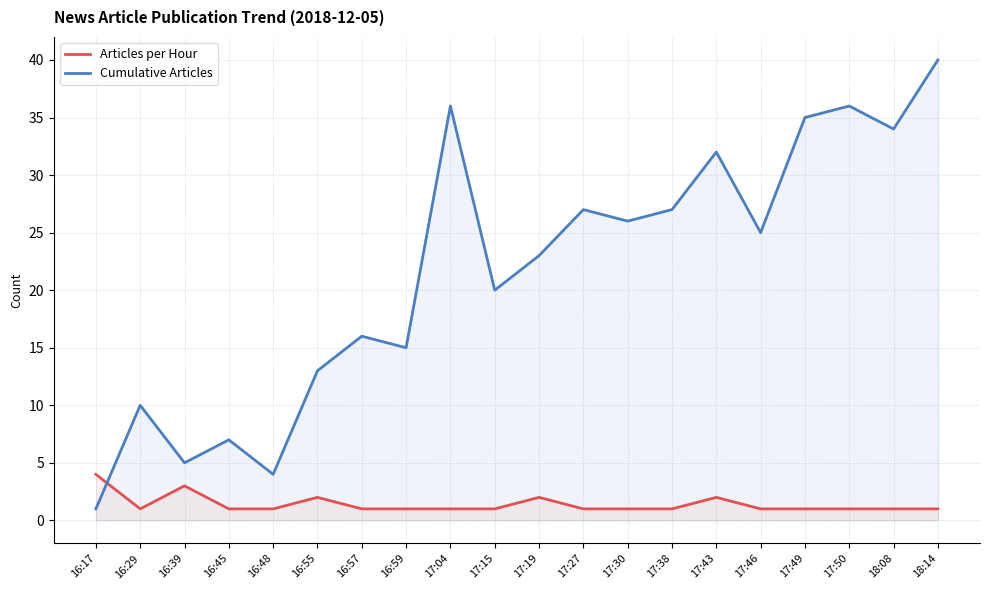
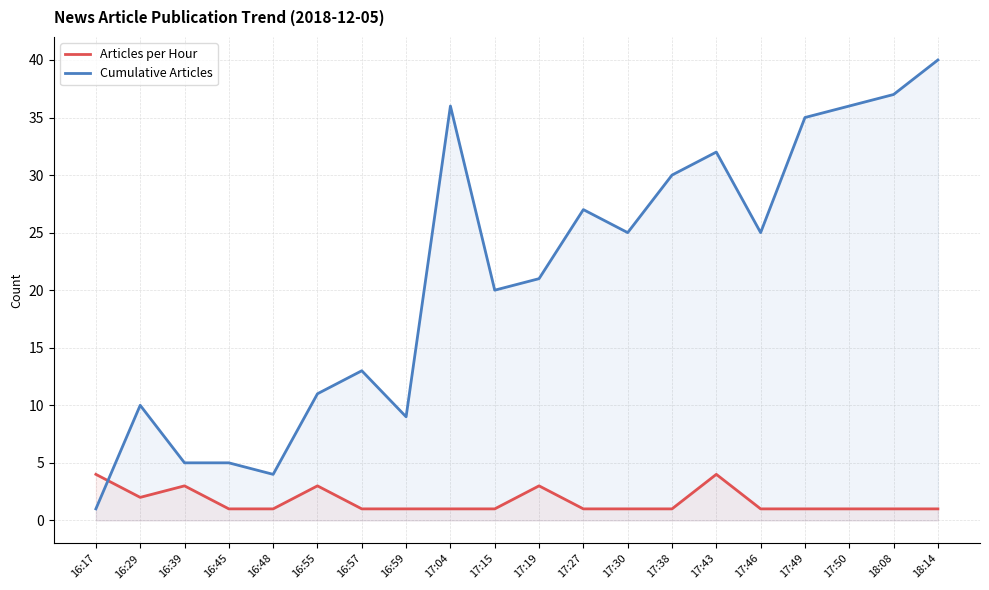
Articles per Hour, 16:29: 1 -> 2
Cumulative Articles, 16:45: 7 -> 5
Articles per Hour, 16:55: 2 -> 3
Cumulative Articles, 16:55: 13 -> 11
Cumulative Articles, 16:57: 16 -> 13
Cumulative Articles, 16:59: 15 -> 9
Articles per Hour, 17:19: 2 -> 3
Cumulative Articles, 17:19: 23 -> 21
Cumulative Articles, 17:30: 26 -> 25
Cumulative Articles, 17:38: 27 -> 30
Articles per Hour, 17:43: 2 -> 4
Cumulative Articles, 18:08: 34 -> 37
